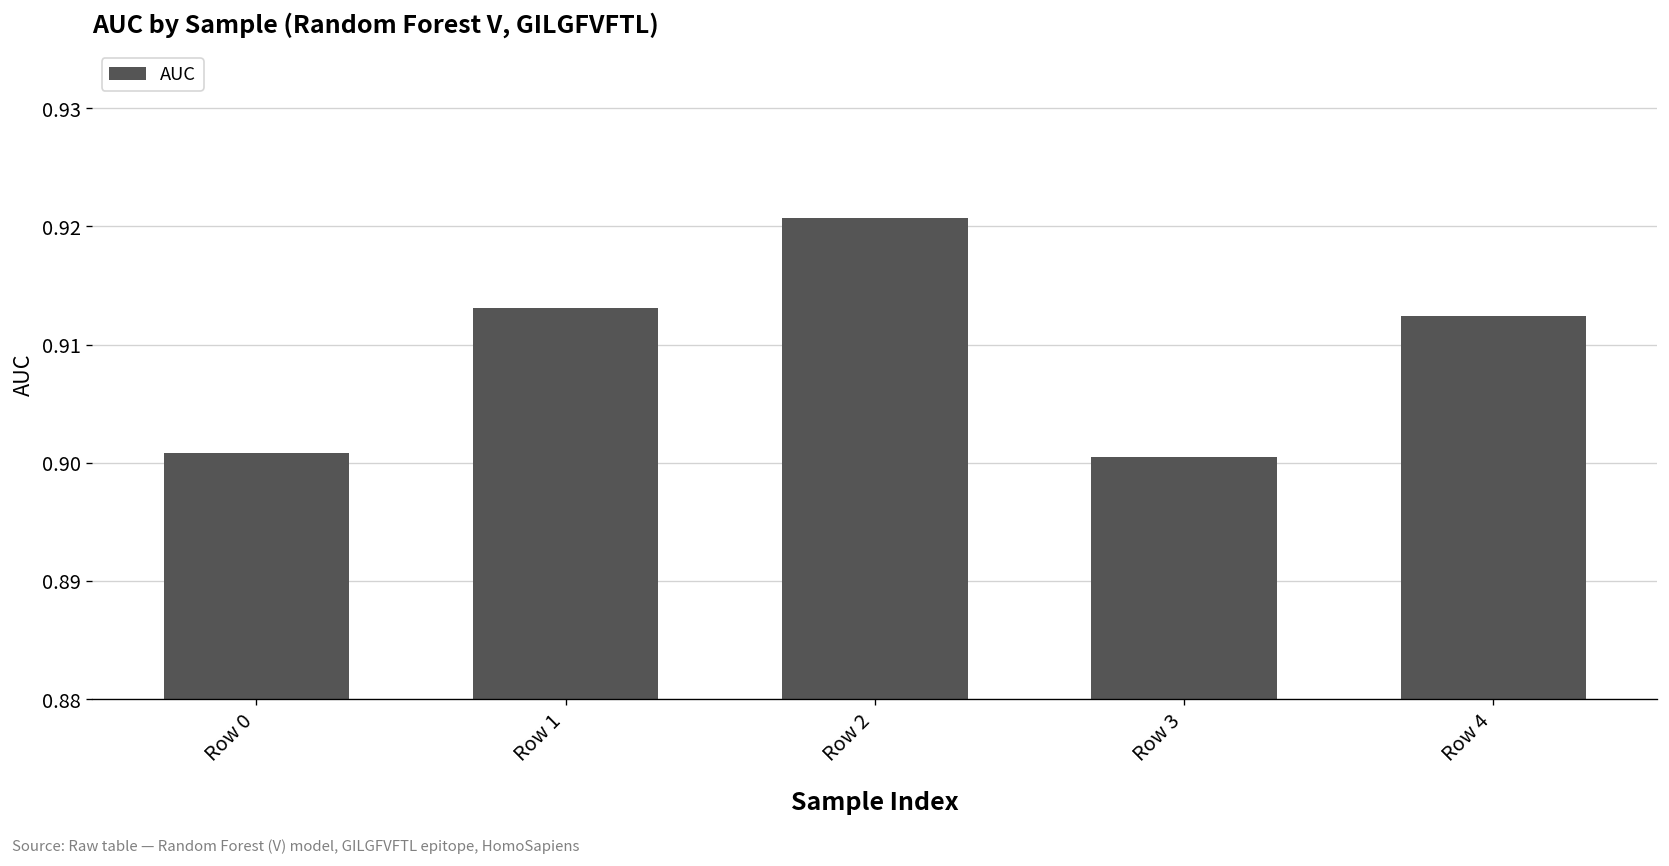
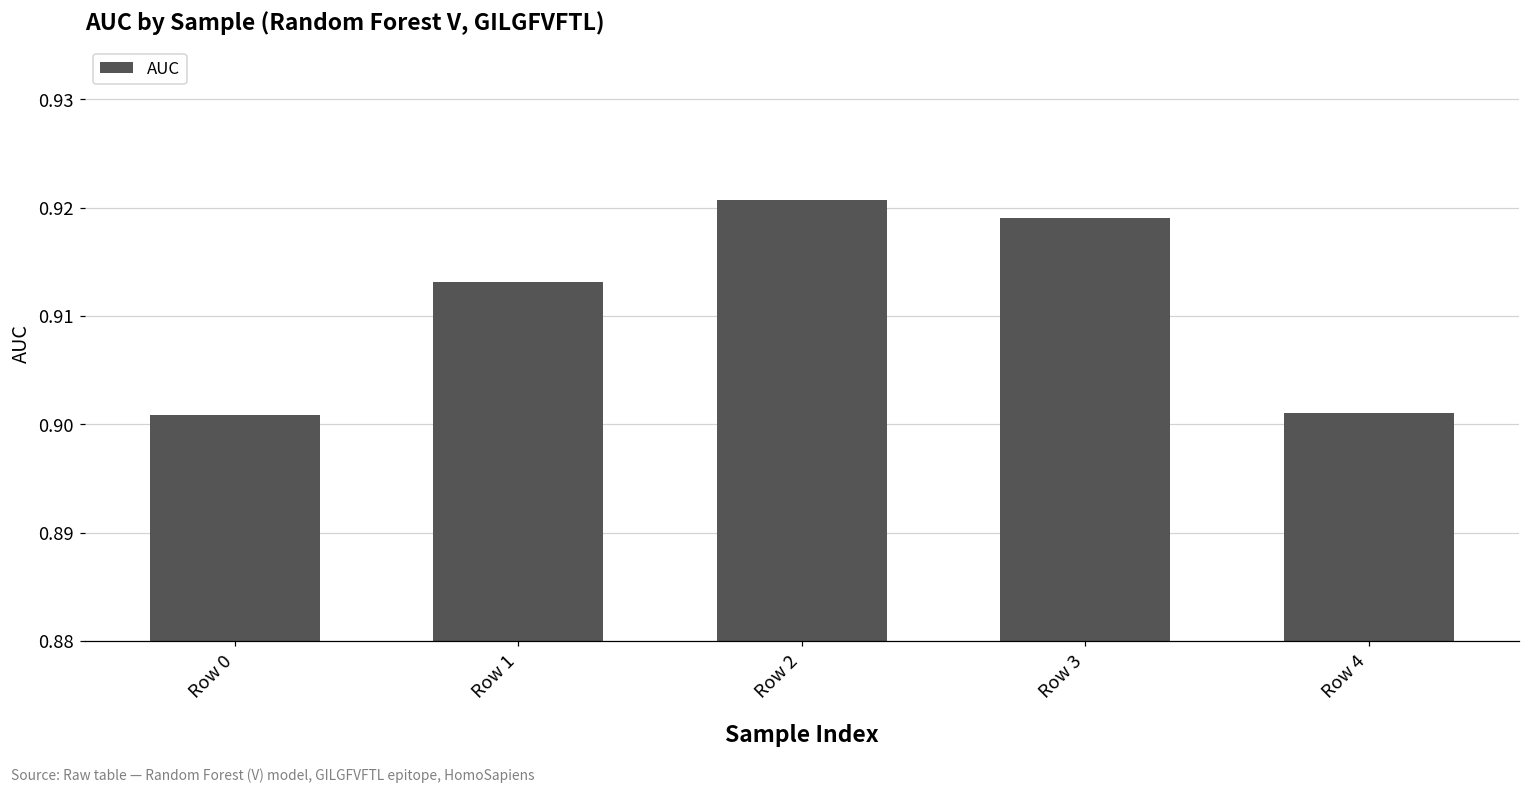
Row 3: 0.901 -> 0.919
Row 4: 0.912 -> 0.901
